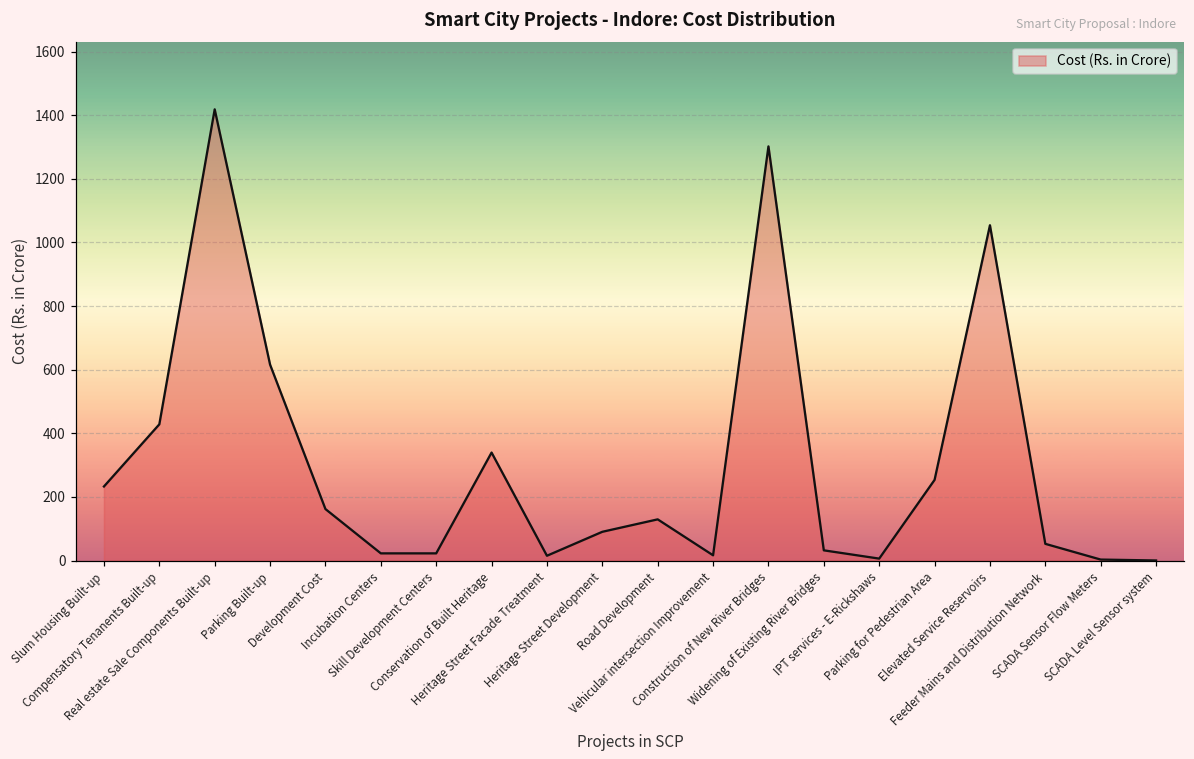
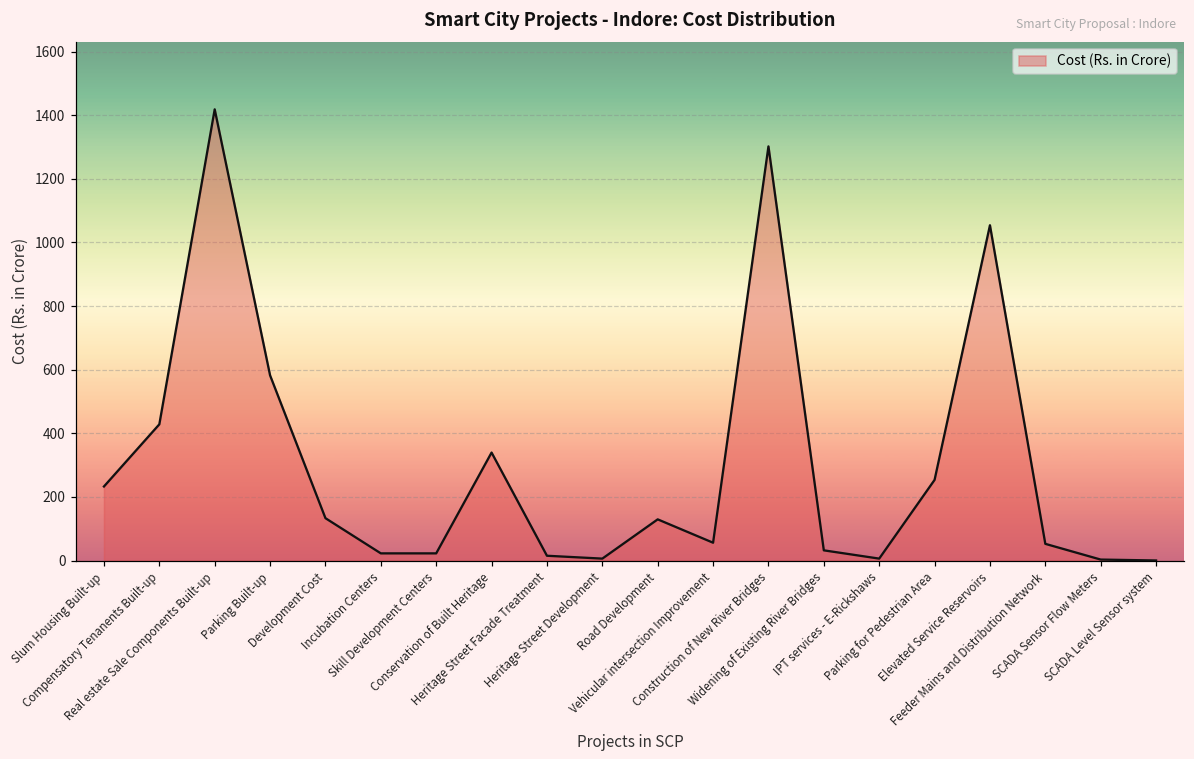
Parking Built-up: 620 -> 580
Development Cost: 160 -> 130
Heritage Street Development: 90 -> 10
Vehicular intersection Improvement: 20 -> 60
